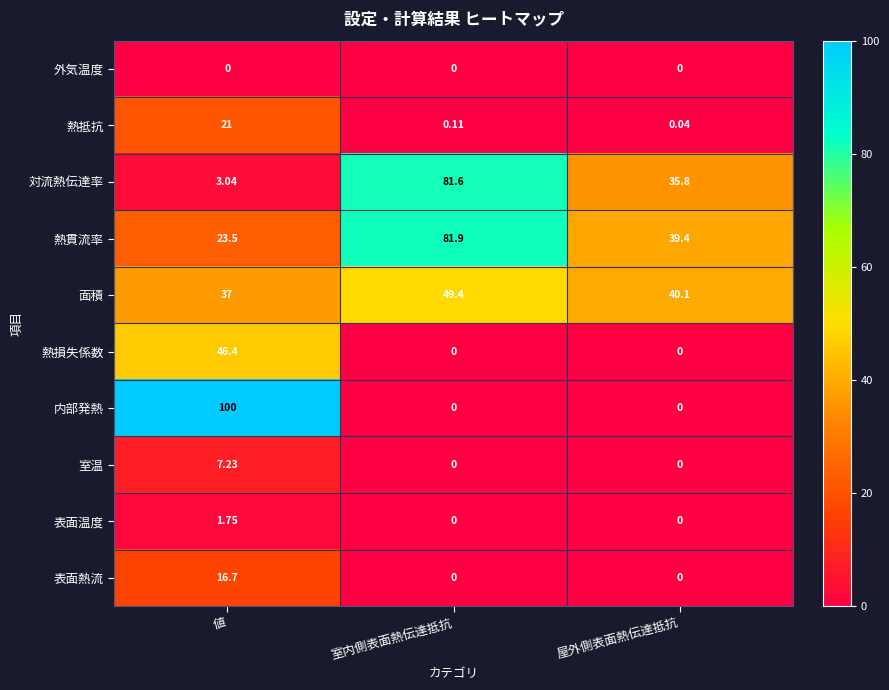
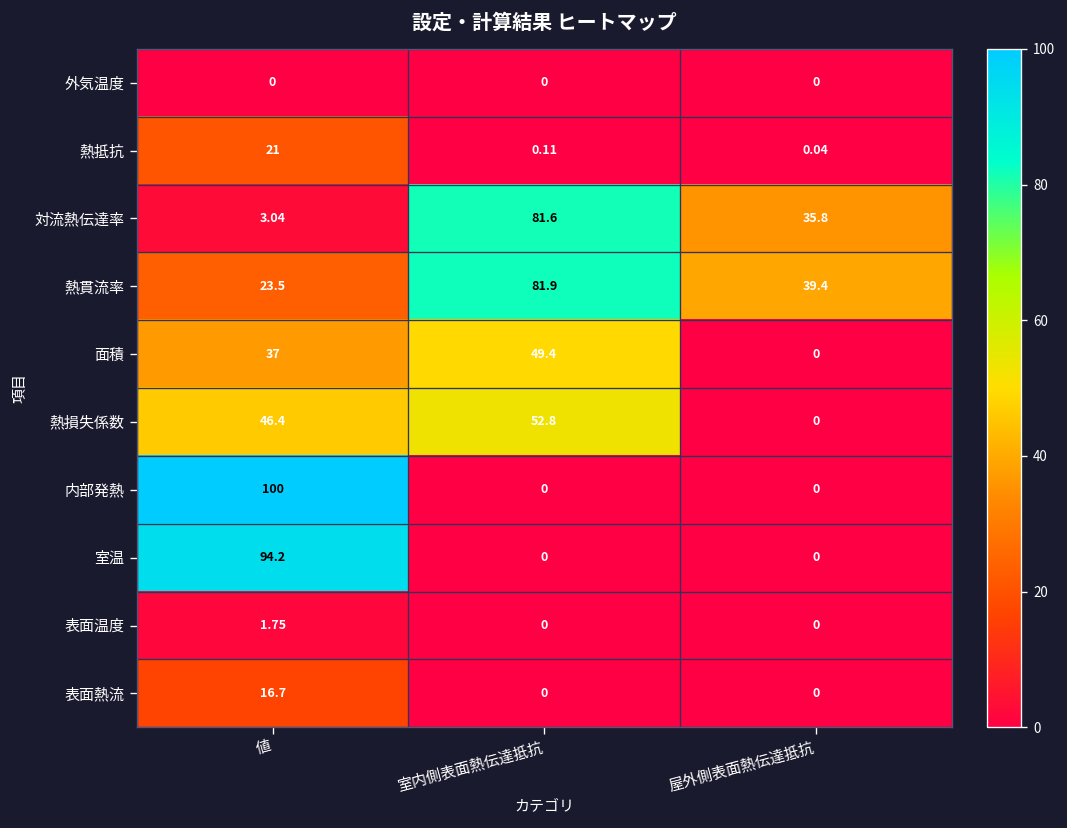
面積, 屋外側表面熱伝達抵抗: 40.1 -> 0
熱損失係数, 室内側表面熱伝達抵抗: 0 -> 52.8
室温, 値: 7.23 -> 94.2
